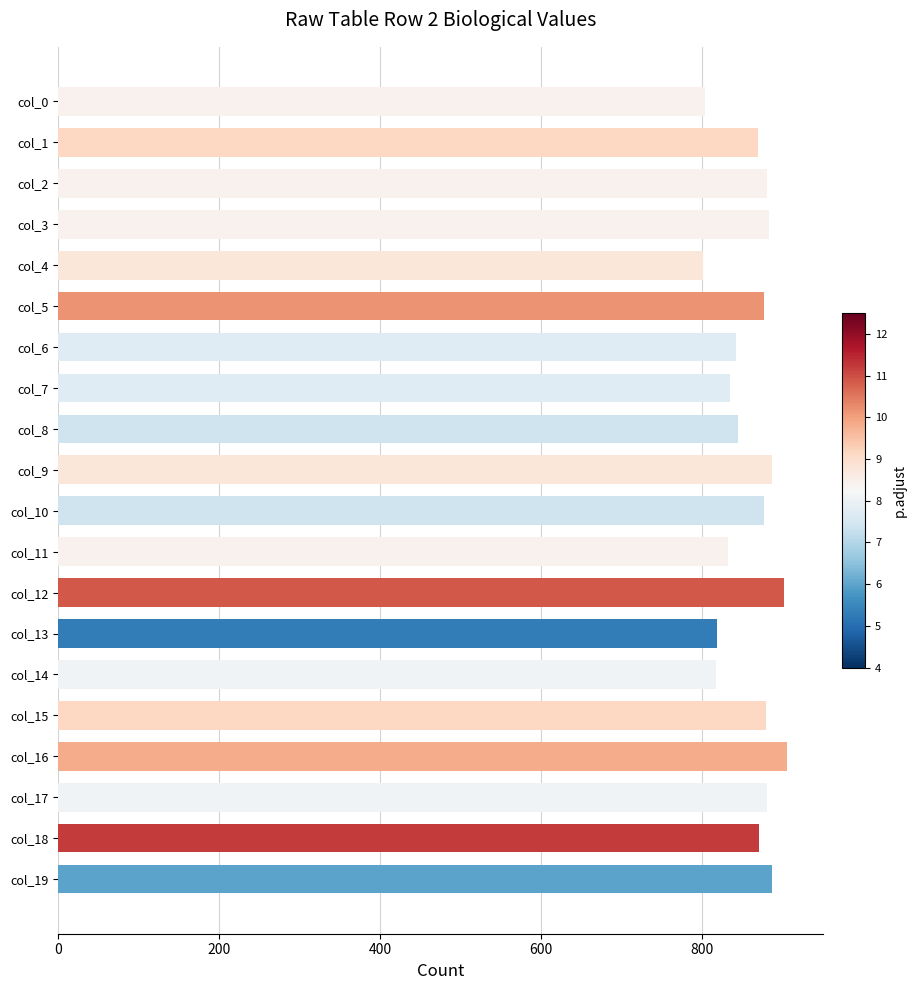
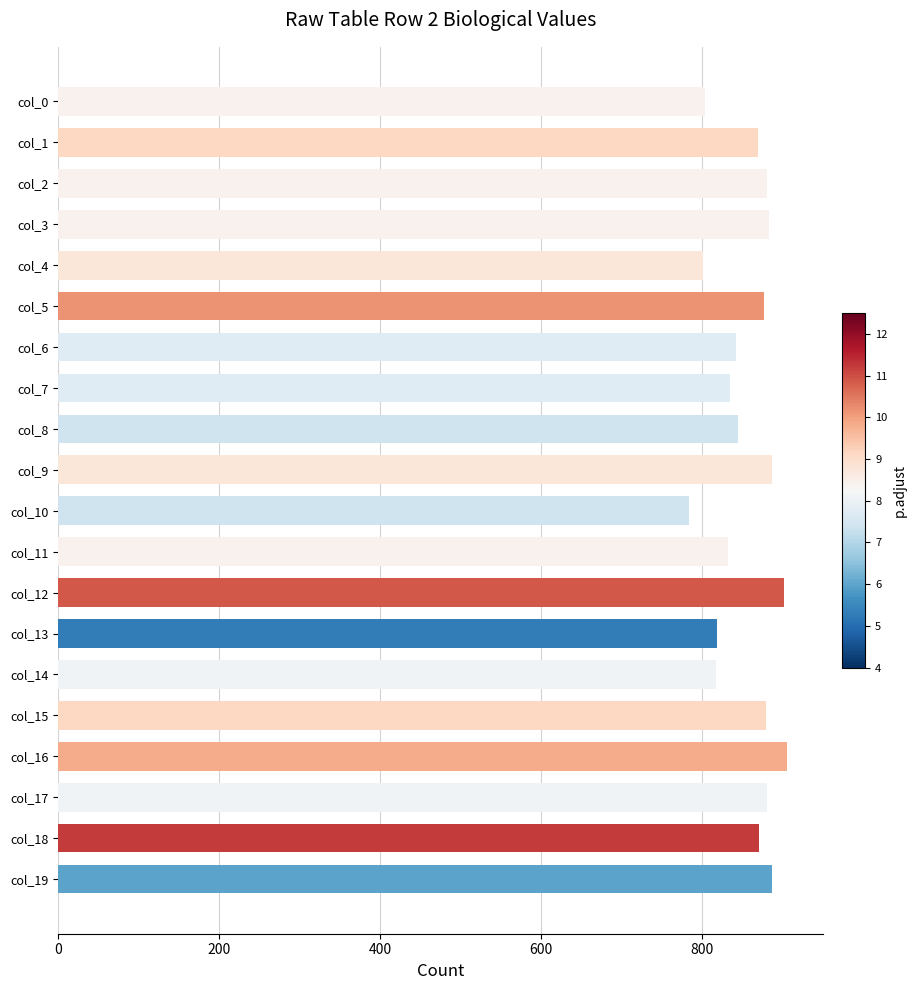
col_10: 880 -> 780
